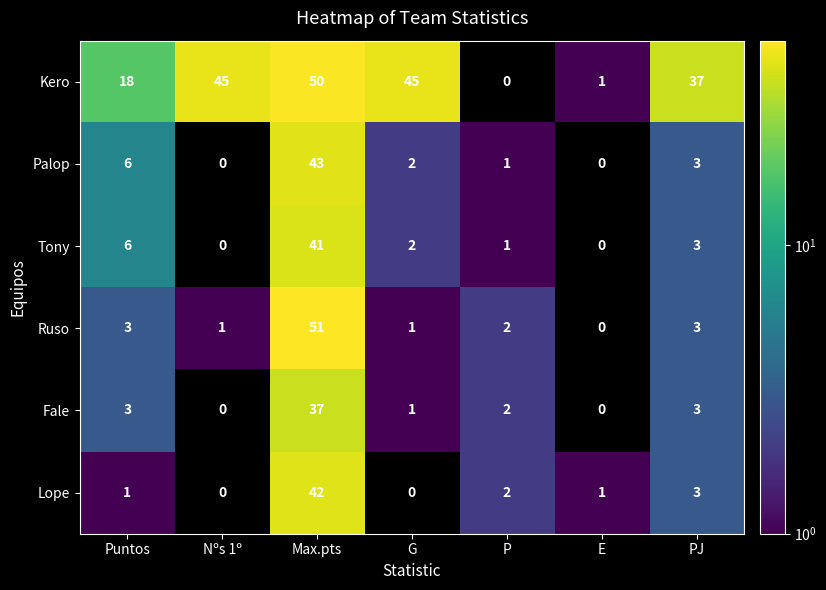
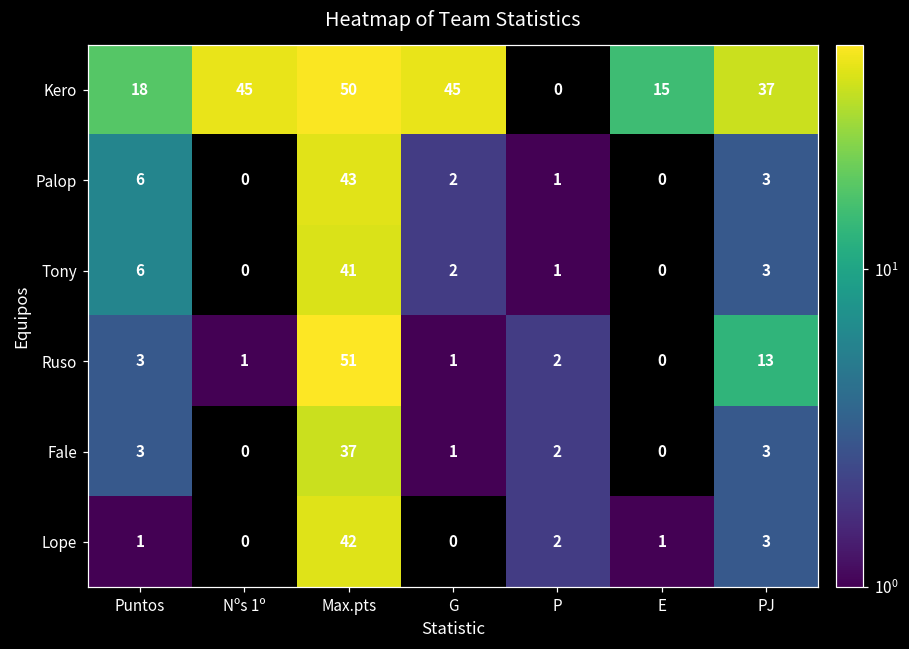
Kero, E: 1 -> 15
Ruso, PJ: 3 -> 13
